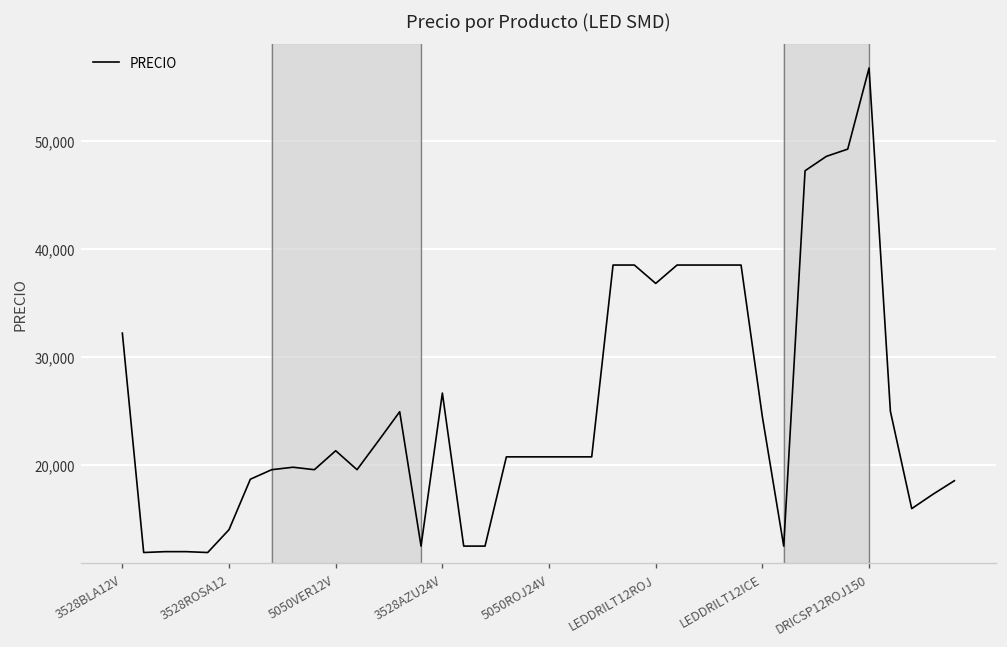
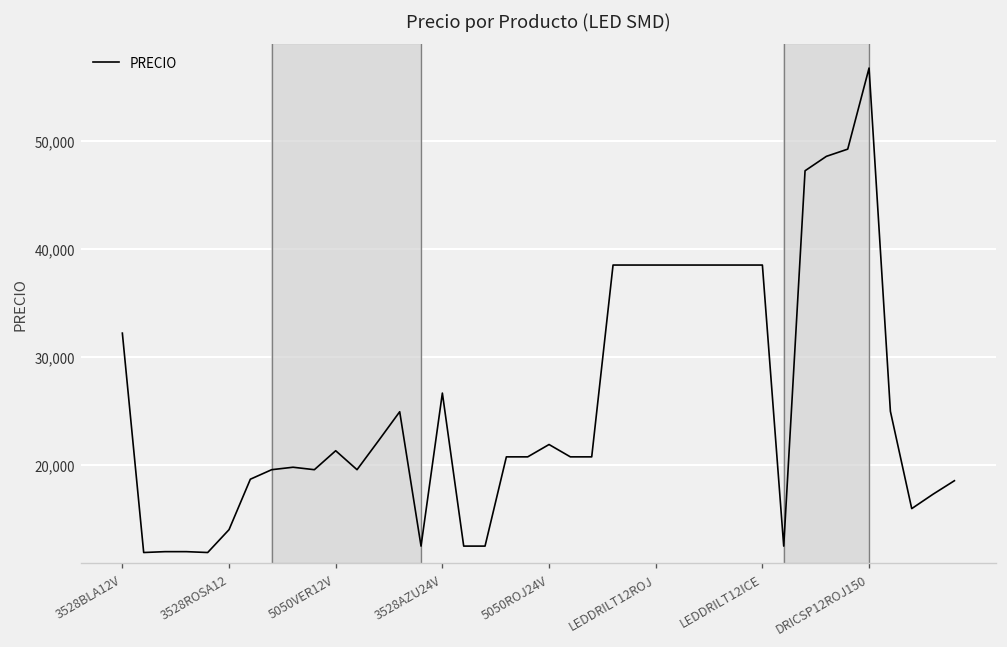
5050ROJ24V: 21,000 -> 22,000
LEDDRILT12ROJ: 37,000 -> 38,000
LEDDRILT12ICE: 24,000 -> 38,000
